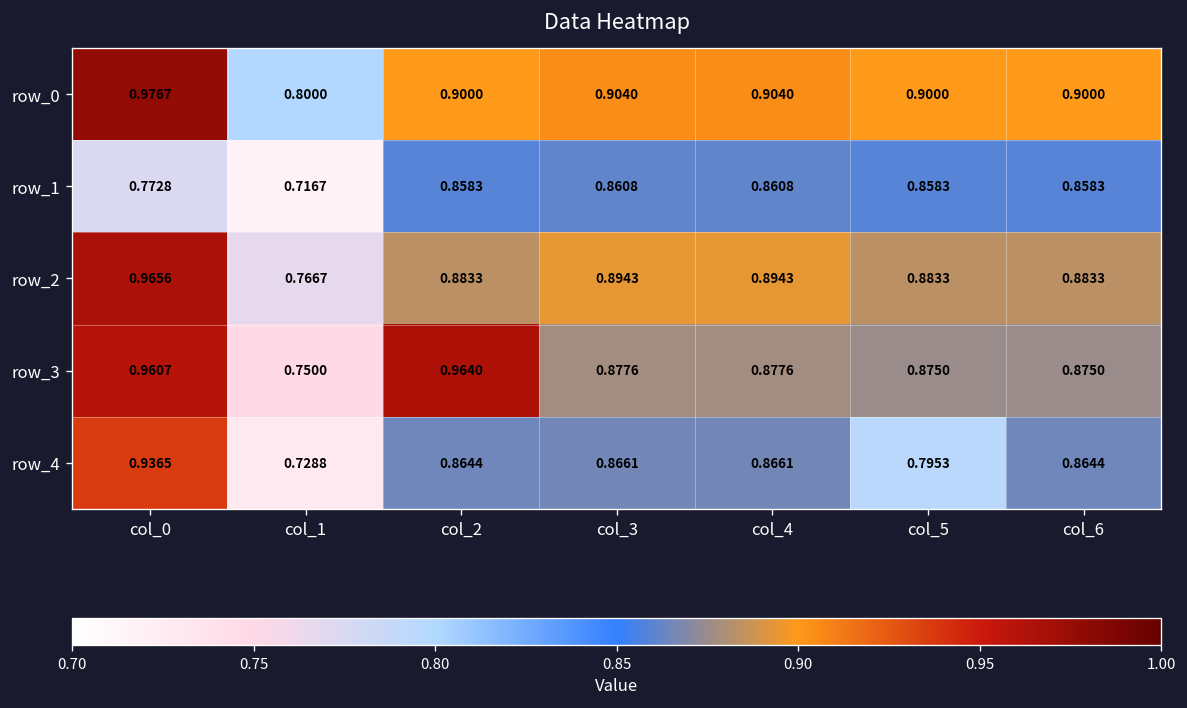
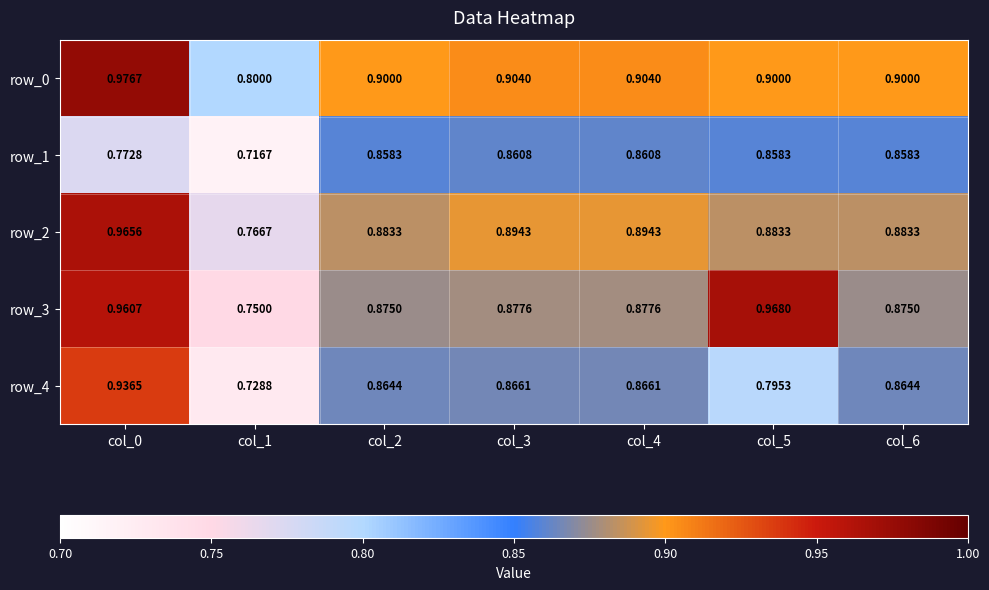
row_3, col_2: 0.9640 -> 0.8750
row_3, col_5: 0.8750 -> 0.9680
